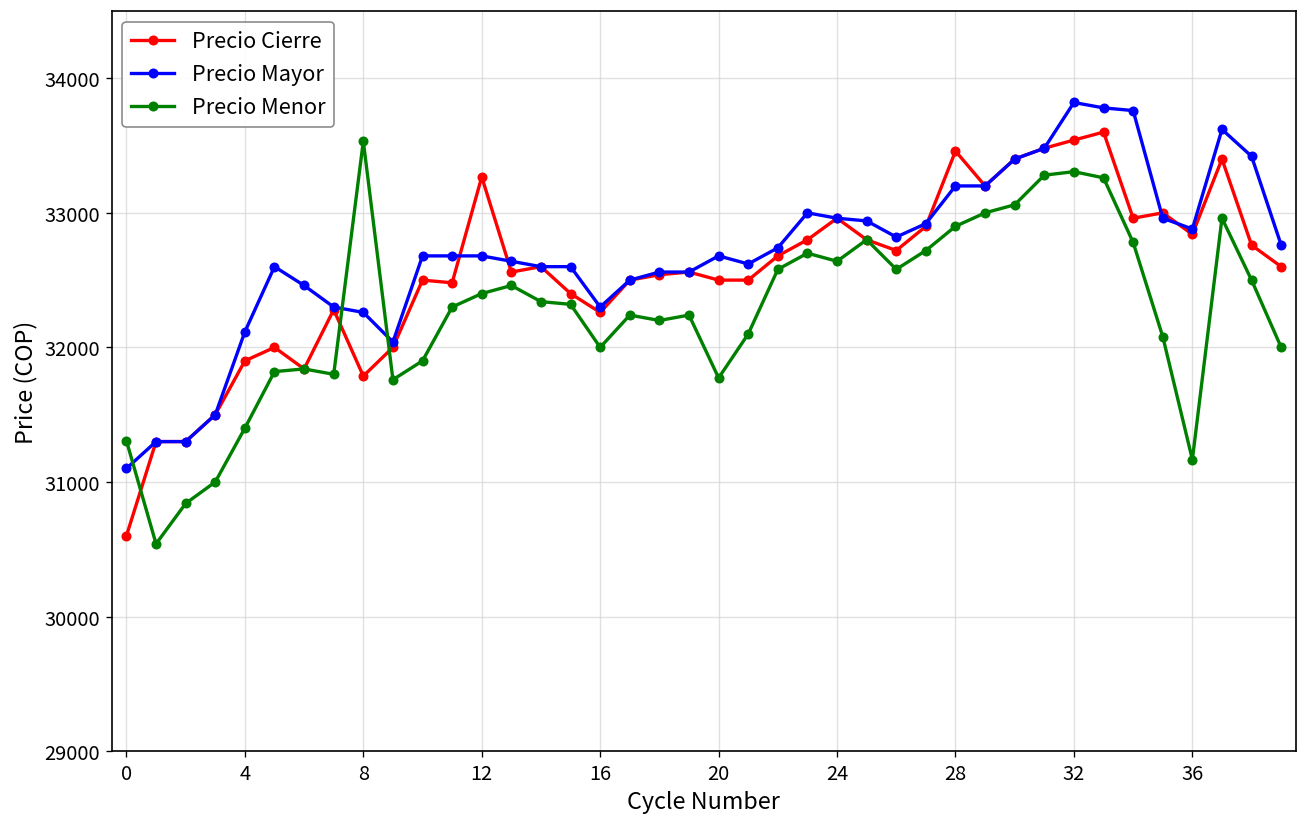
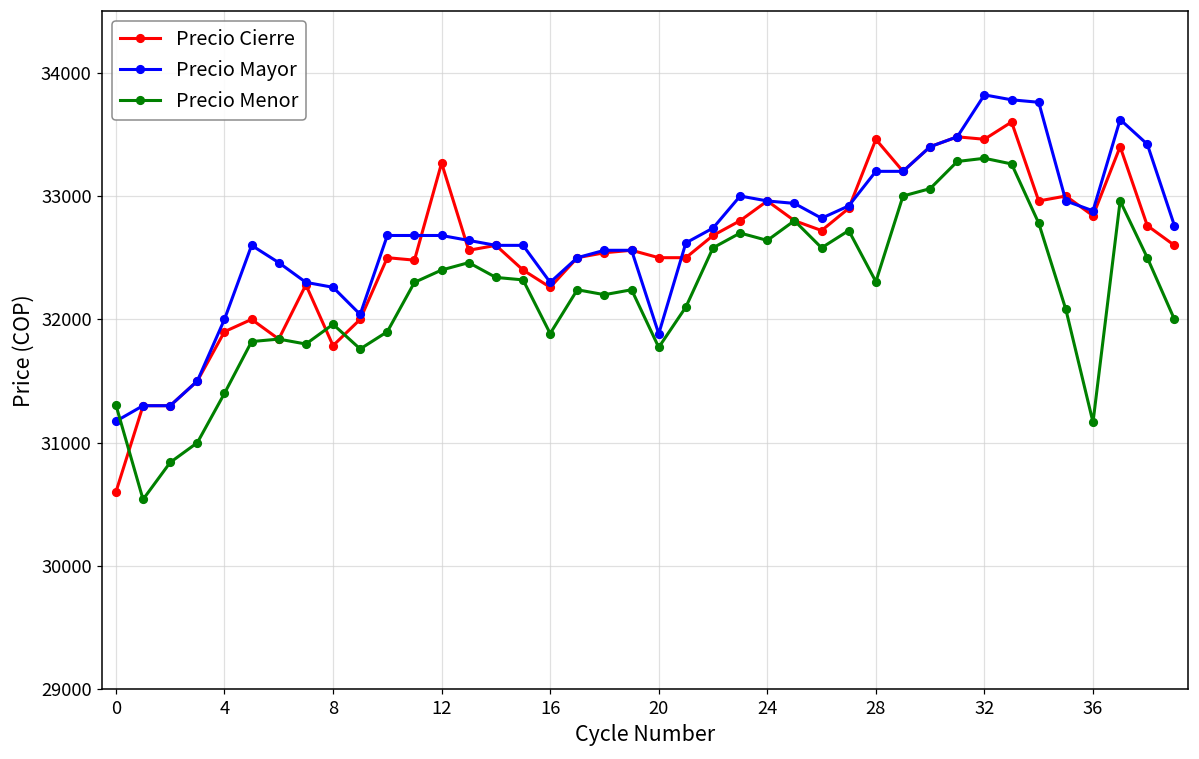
Precio Mayor, 0: 31100 -> 31170
Precio Mayor, 4: 32120 -> 32000
Precio Menor, 8: 33530 -> 31960
Precio Menor, 16: 32000 -> 31890
Precio Mayor, 20: 32680 -> 31880
Precio Menor, 28: 32900 -> 32310
Precio Cierre, 32: 33540 -> 33460
